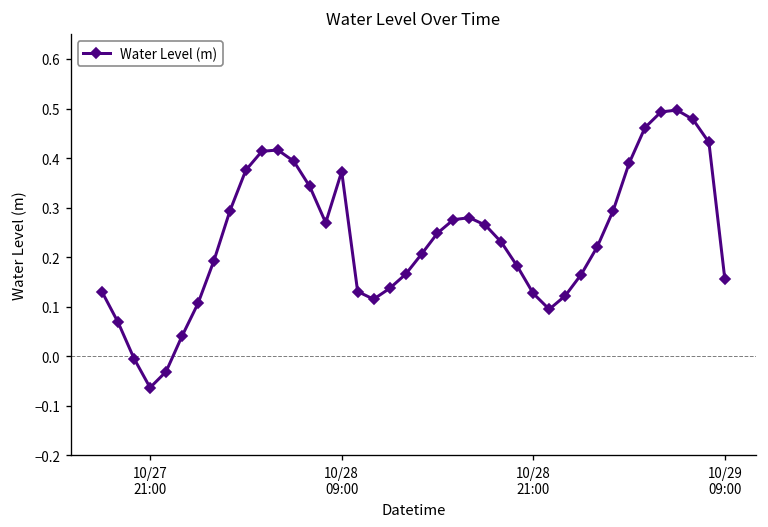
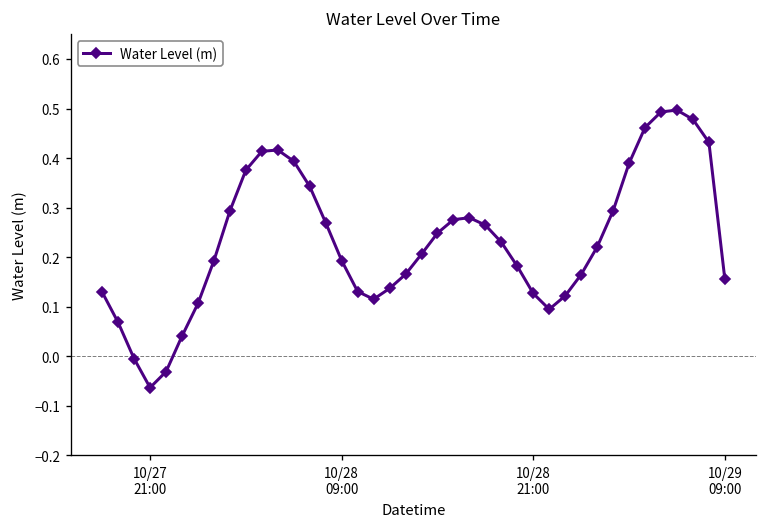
10/28 09:00: 0.37 -> 0.19
